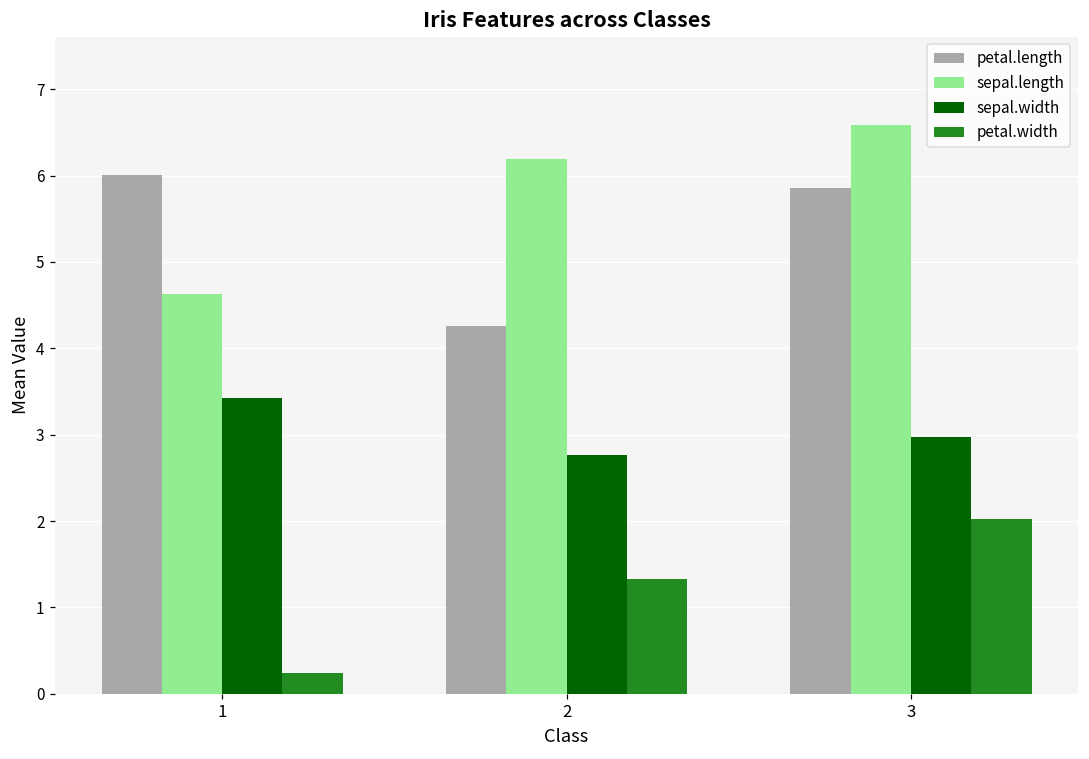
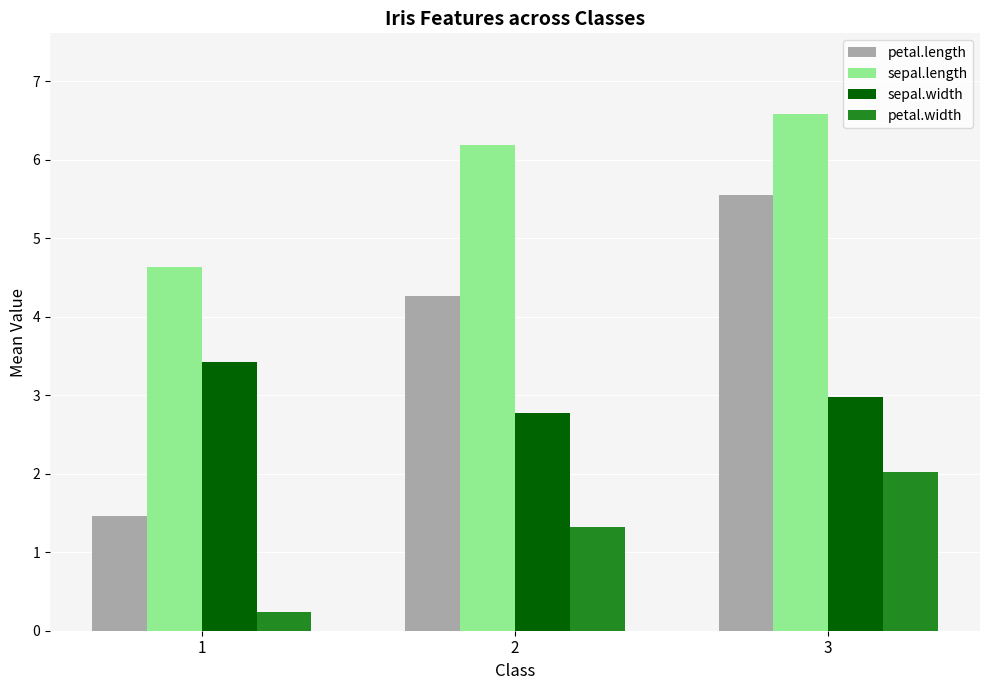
petal.length, 1: 6.0 -> 1.5
petal.length, 3: 5.9 -> 5.6
